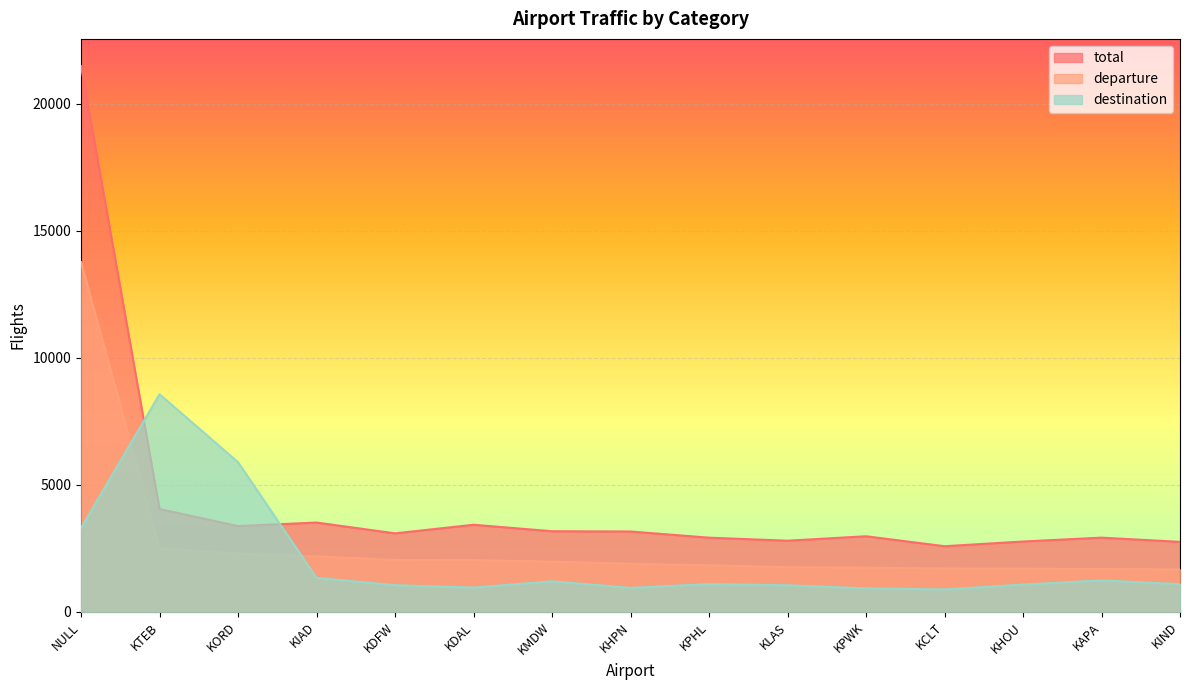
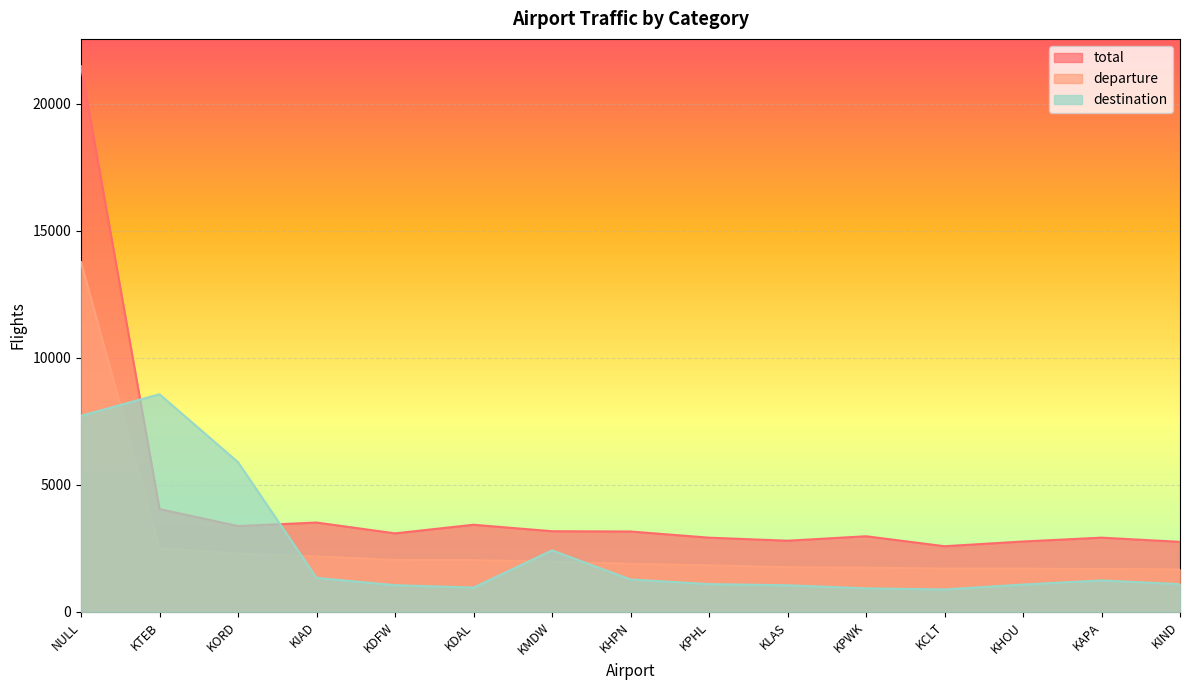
destination, NULL: 3300 -> 7700
destination, KMDW: 1200 -> 2400
destination, KHPN: 900 -> 1300
